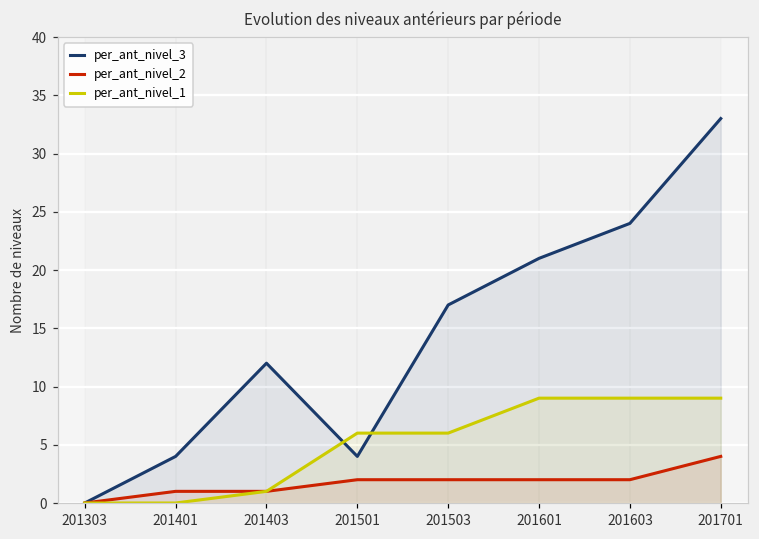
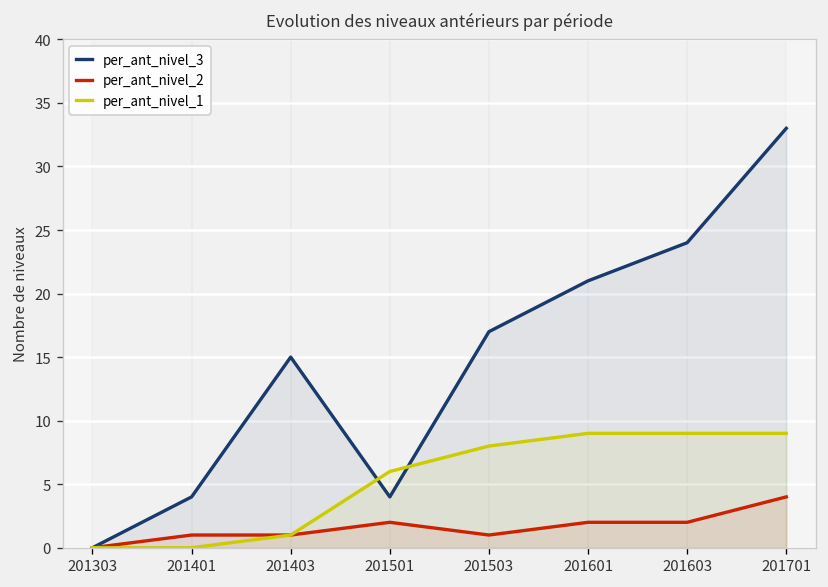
per_ant_nivel_3, 201403: 12 -> 15
per_ant_nivel_2, 201503: 2 -> 1
per_ant_nivel_1, 201503: 6 -> 8
